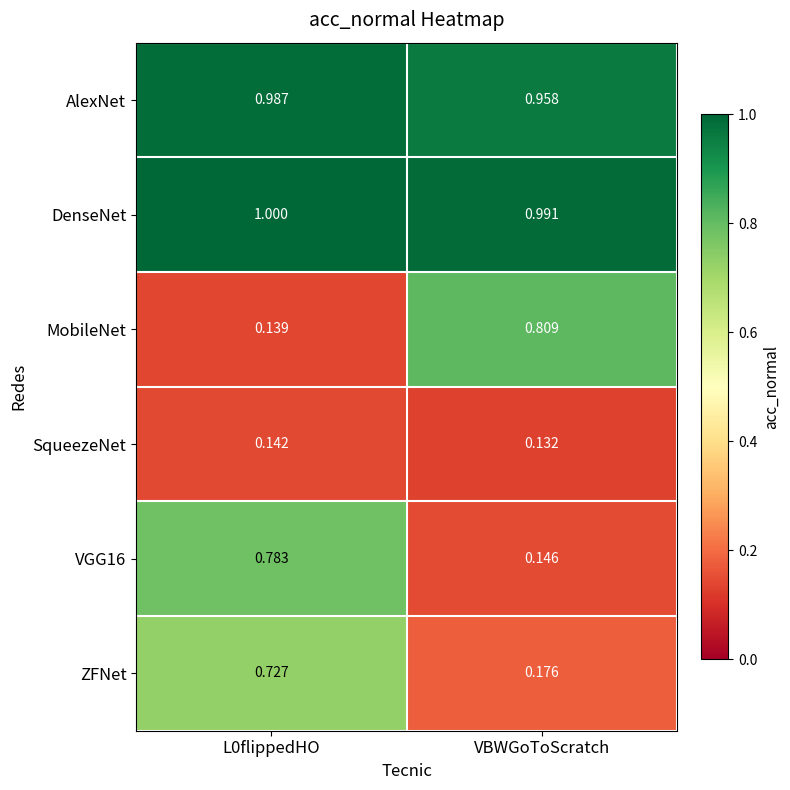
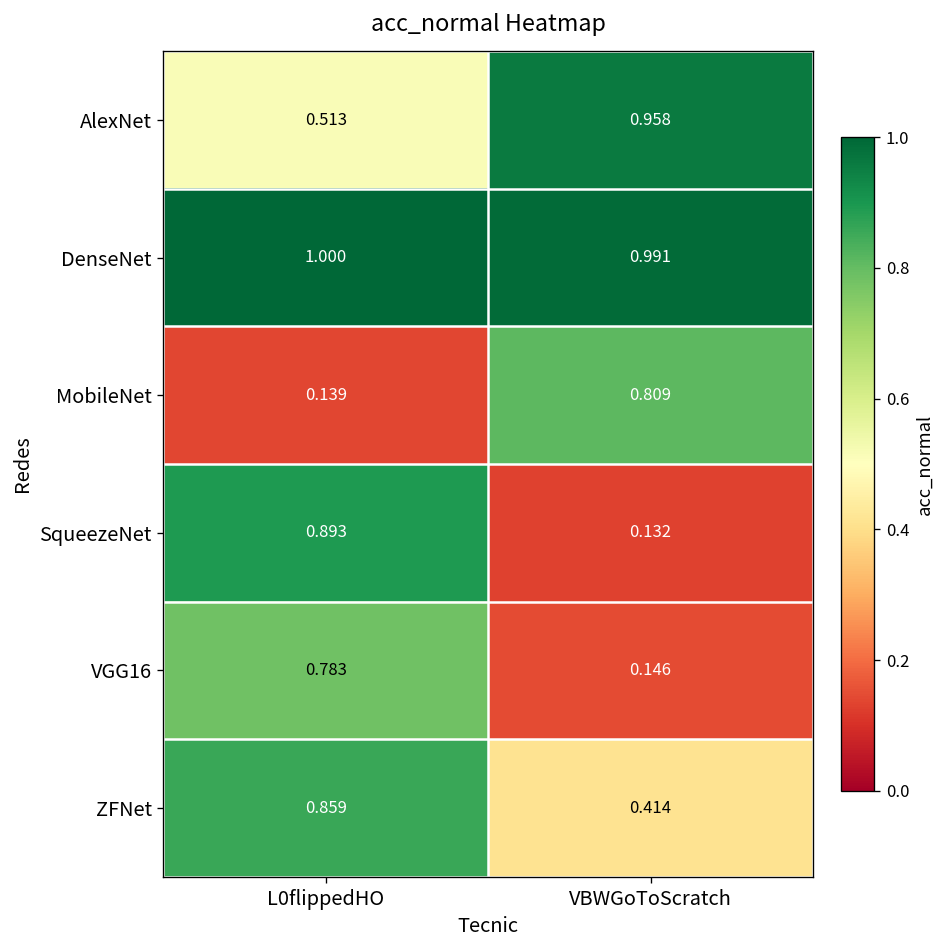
AlexNet, L0flippedHO: 0.987 -> 0.513
SqueezeNet, L0flippedHO: 0.142 -> 0.893
ZFNet, L0flippedHO: 0.727 -> 0.859
ZFNet, VBWGoToScratch: 0.176 -> 0.414
